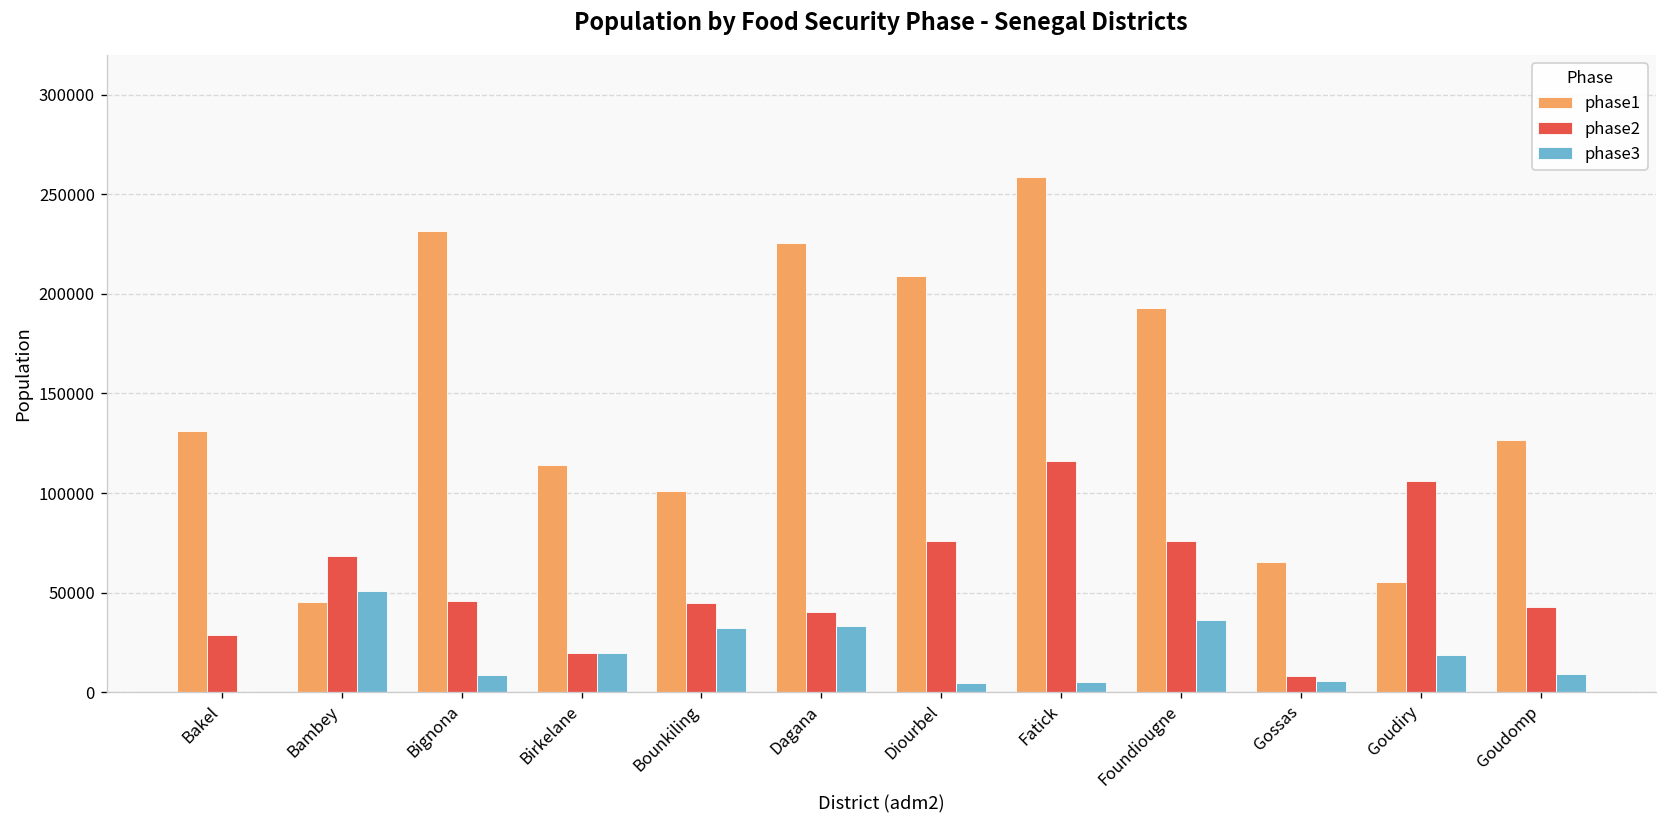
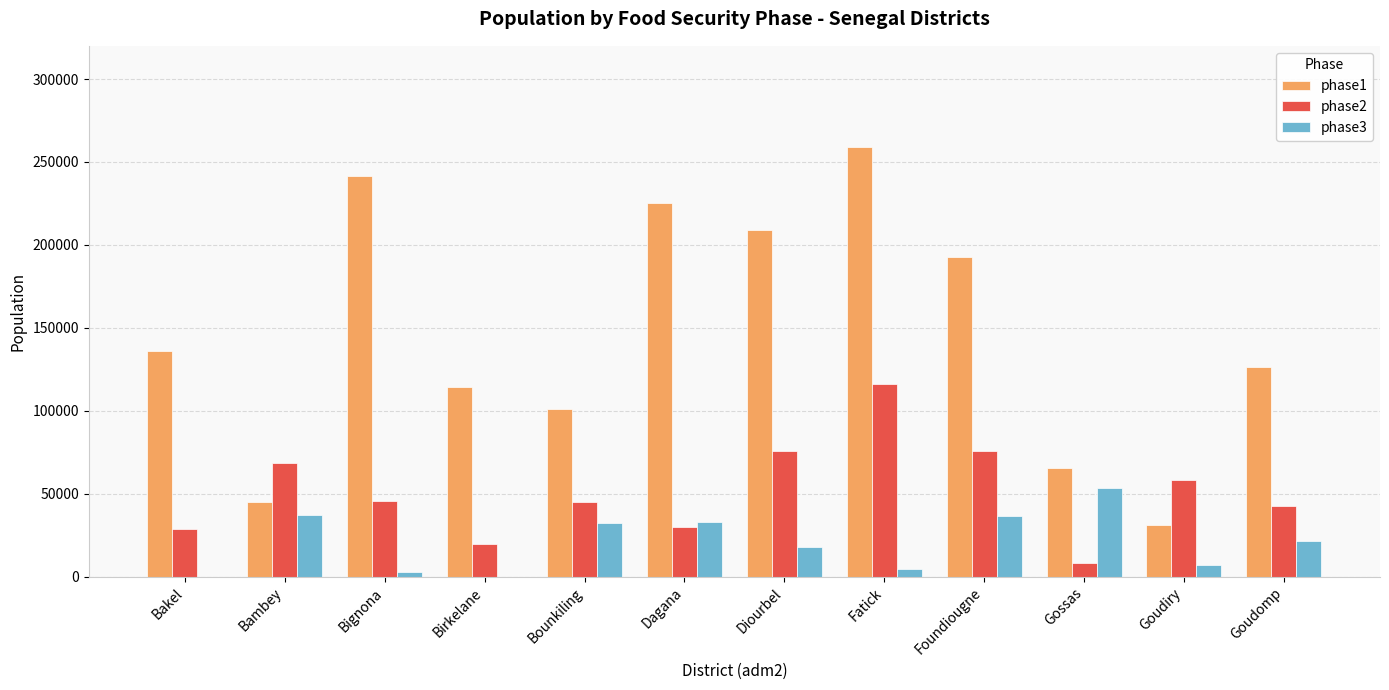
phase1, Bakel: 131000 -> 136000
phase3, Bambey: 51000 -> 37000
phase1, Bignona: 231000 -> 242000
phase3, Bignona: 9000 -> 3000
phase3, Birkelane: 19000 -> 0
phase2, Dagana: 40000 -> 30000
phase3, Diourbel: 4000 -> 18000
phase3, Gossas: 5000 -> 54000
phase1, Goudiry: 55000 -> 31000
phase2, Goudiry: 106000 -> 58000
phase3, Goudiry: 18000 -> 7000
phase3, Goudomp: 9000 -> 21000
